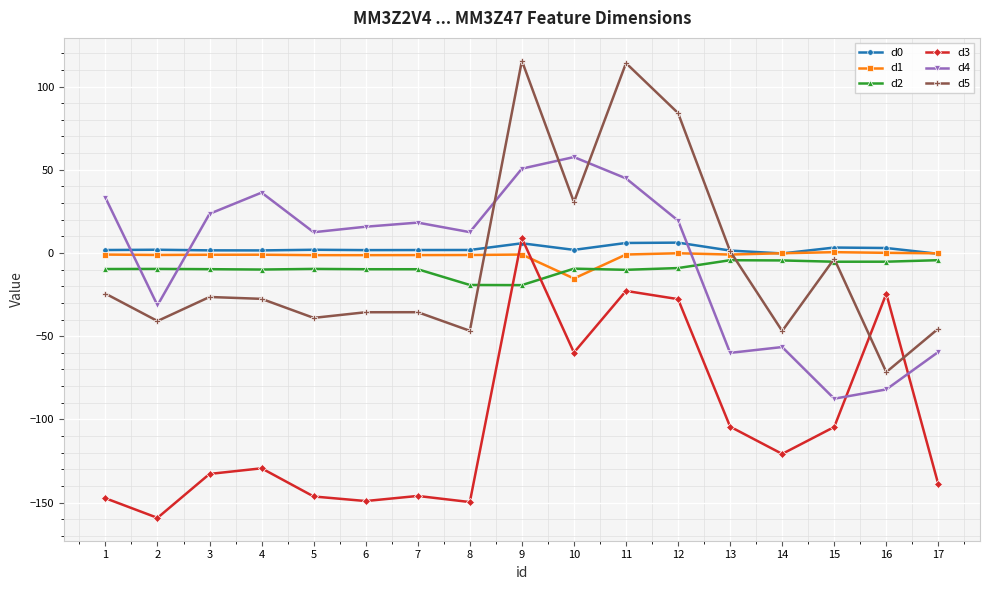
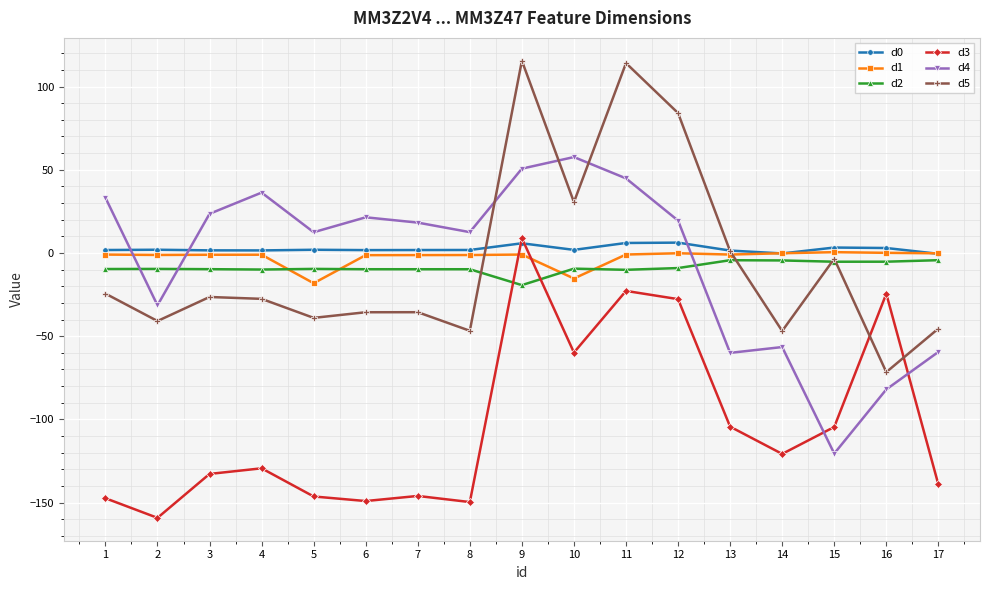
d1, 5: -1 -> -18
d4, 6: 16 -> 21
d2, 8: -19 -> -10
d4, 15: -88 -> -121
